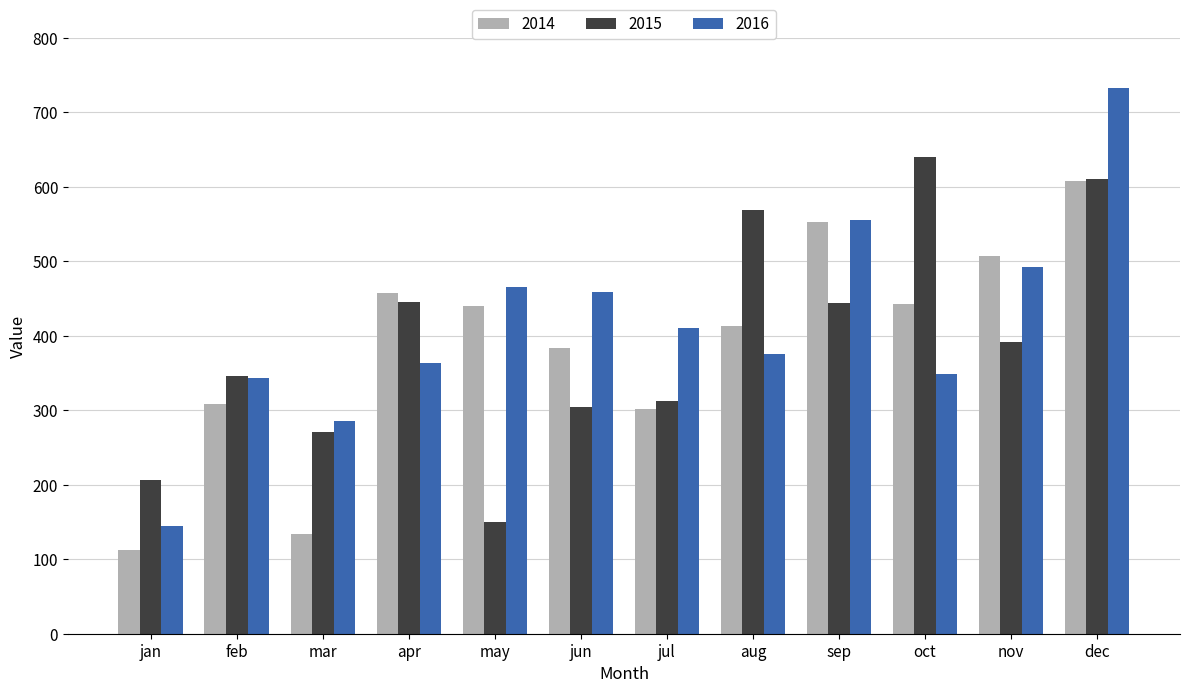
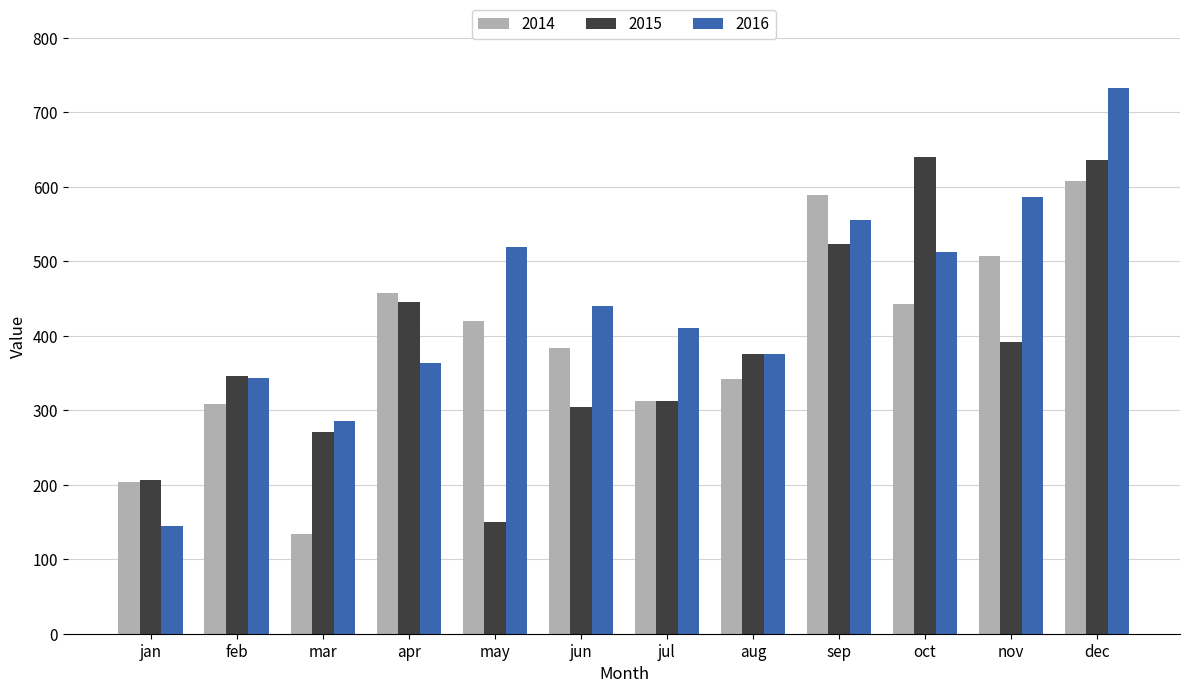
2014, jan: 110 -> 200
2014, may: 440 -> 420
2016, may: 460 -> 520
2016, jun: 460 -> 440
2014, jul: 300 -> 310
2014, aug: 410 -> 340
2015, aug: 570 -> 380
2014, sep: 550 -> 590
2015, sep: 440 -> 520
2016, oct: 350 -> 510
2016, nov: 490 -> 590
2015, dec: 610 -> 640
